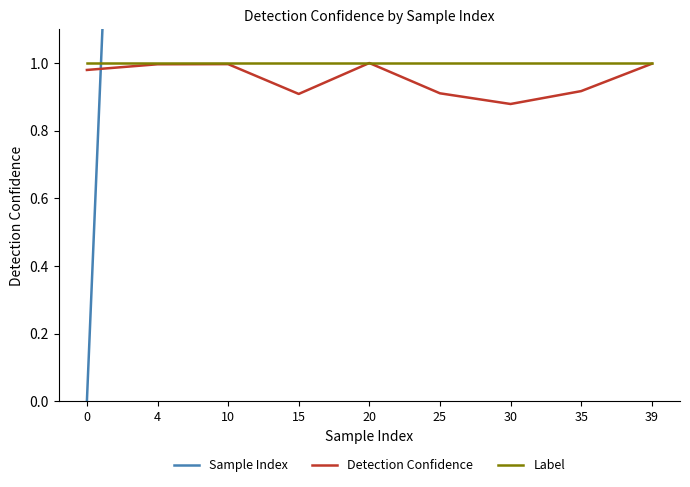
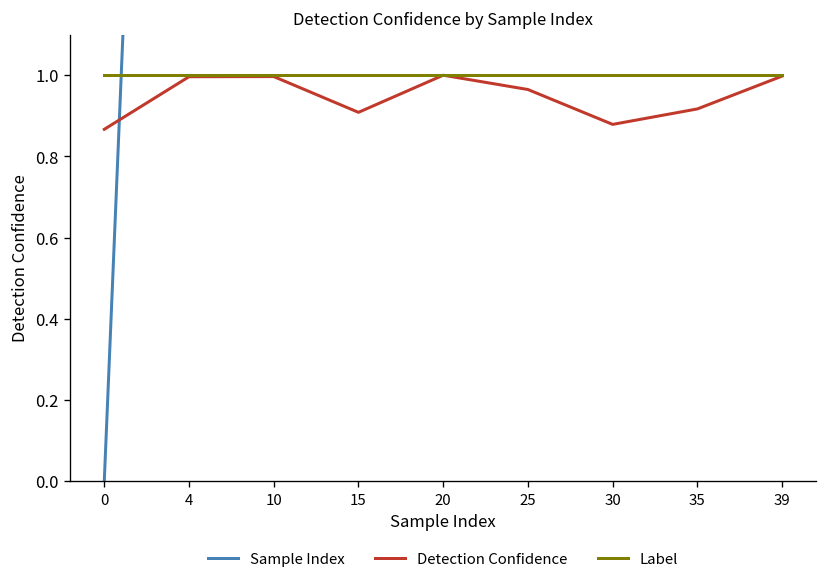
Detection Confidence, 0: 0.98 -> 0.87
Detection Confidence, 25: 0.91 -> 0.96
